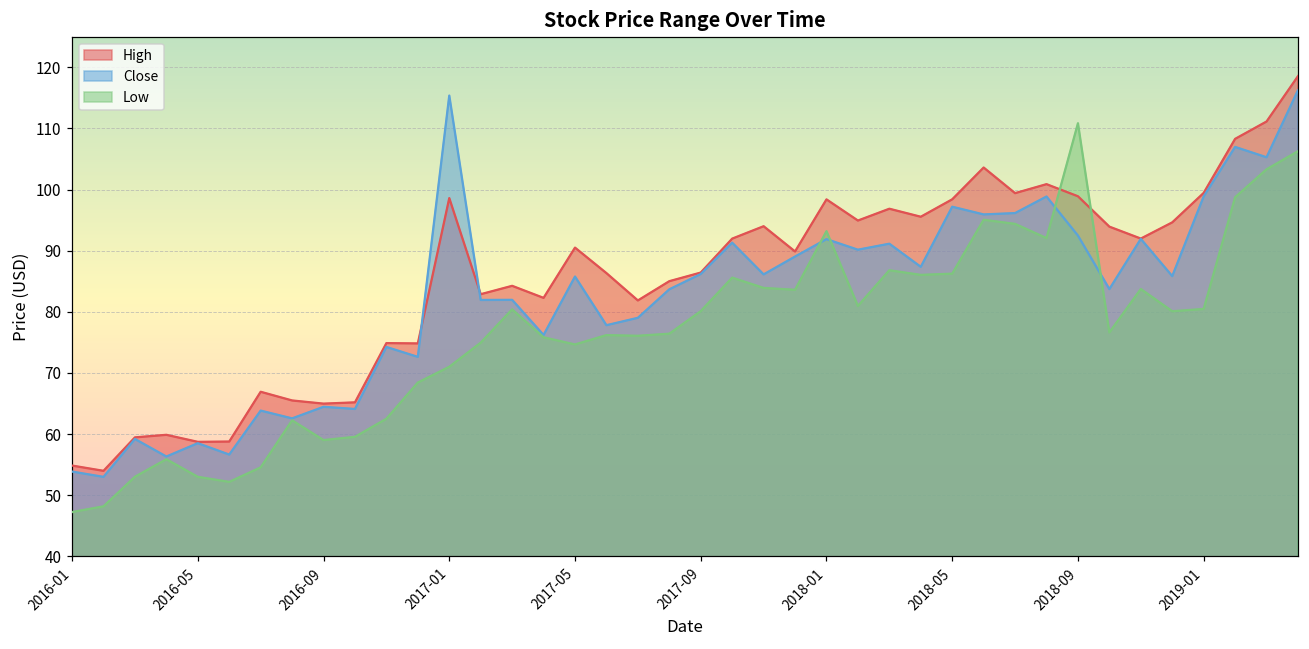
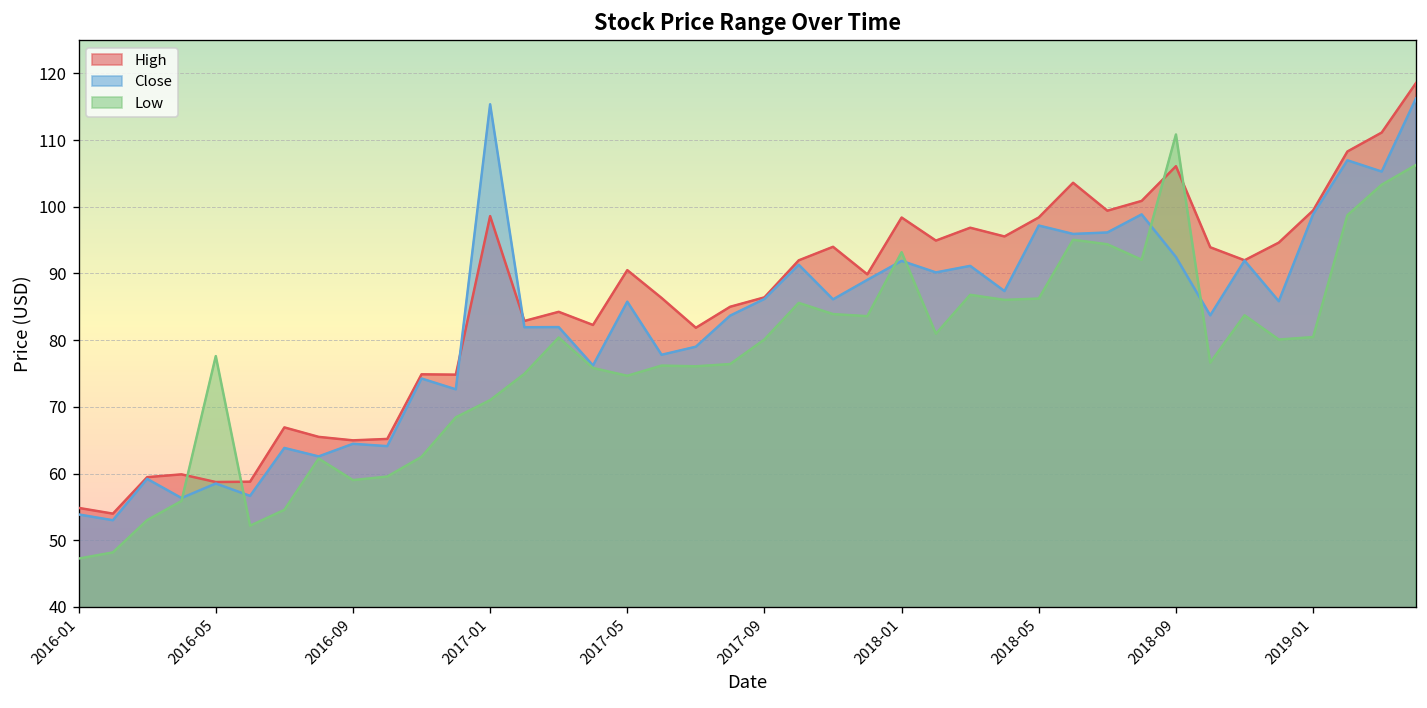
Low, 2016-05: 53 -> 78
High, 2018-09: 99 -> 106
